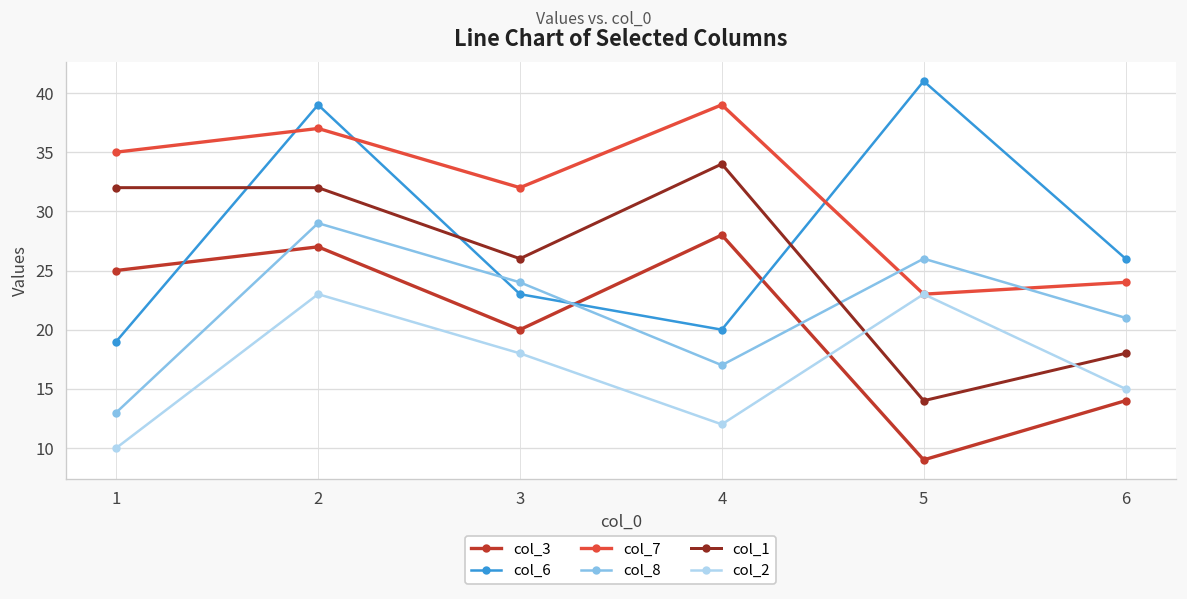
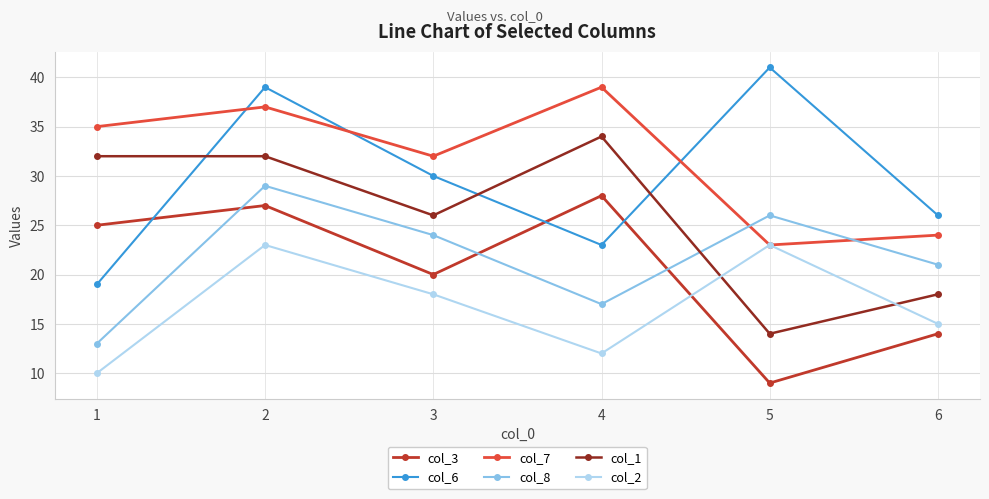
col_6, 3: 23 -> 30
col_6, 4: 20 -> 23
